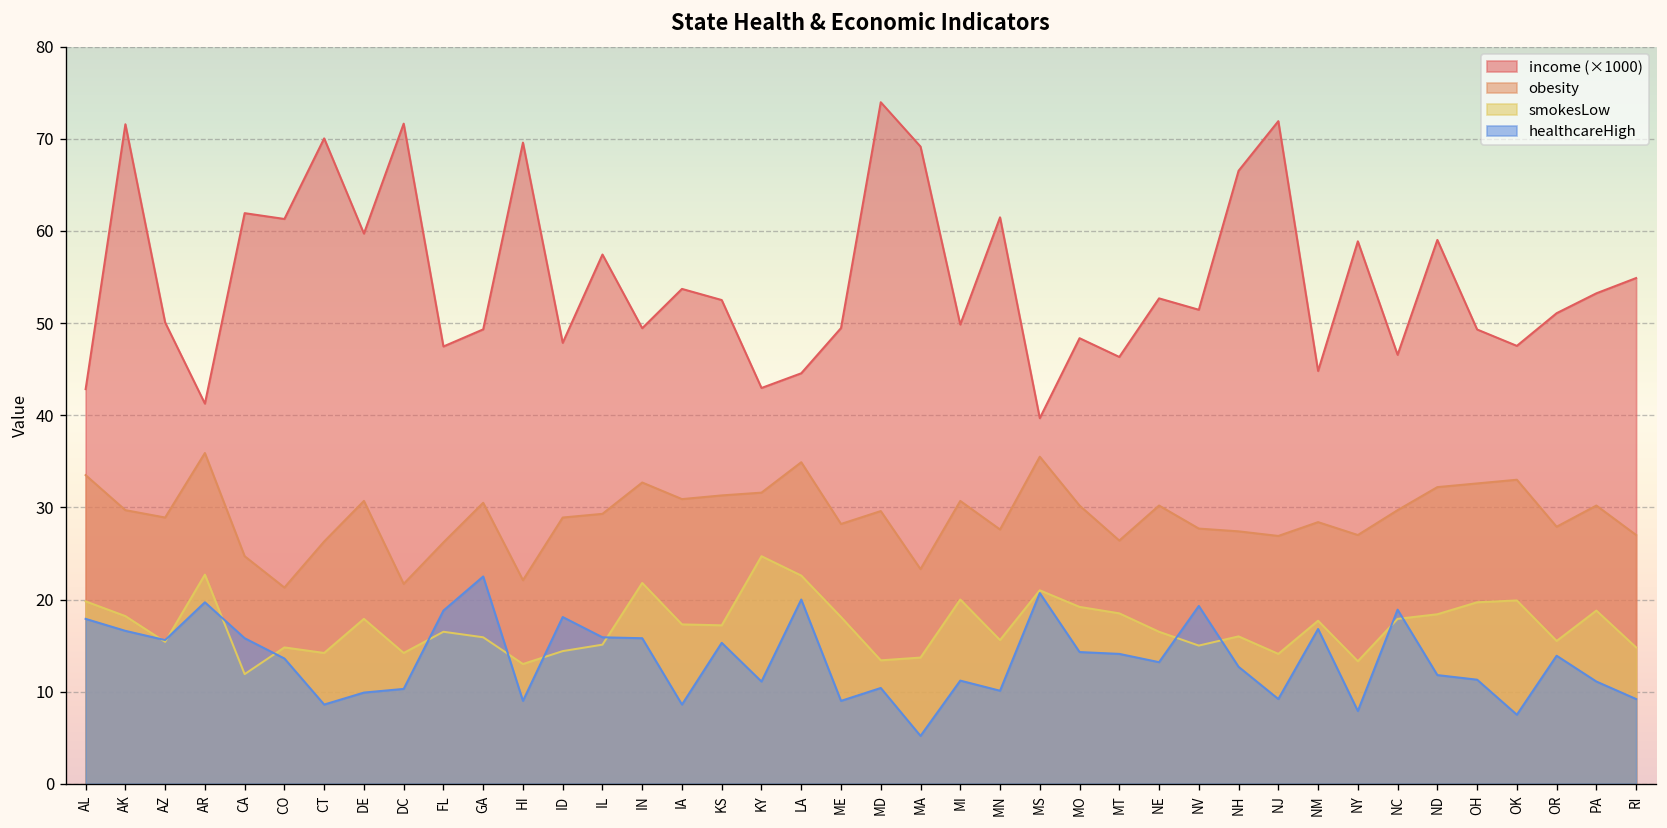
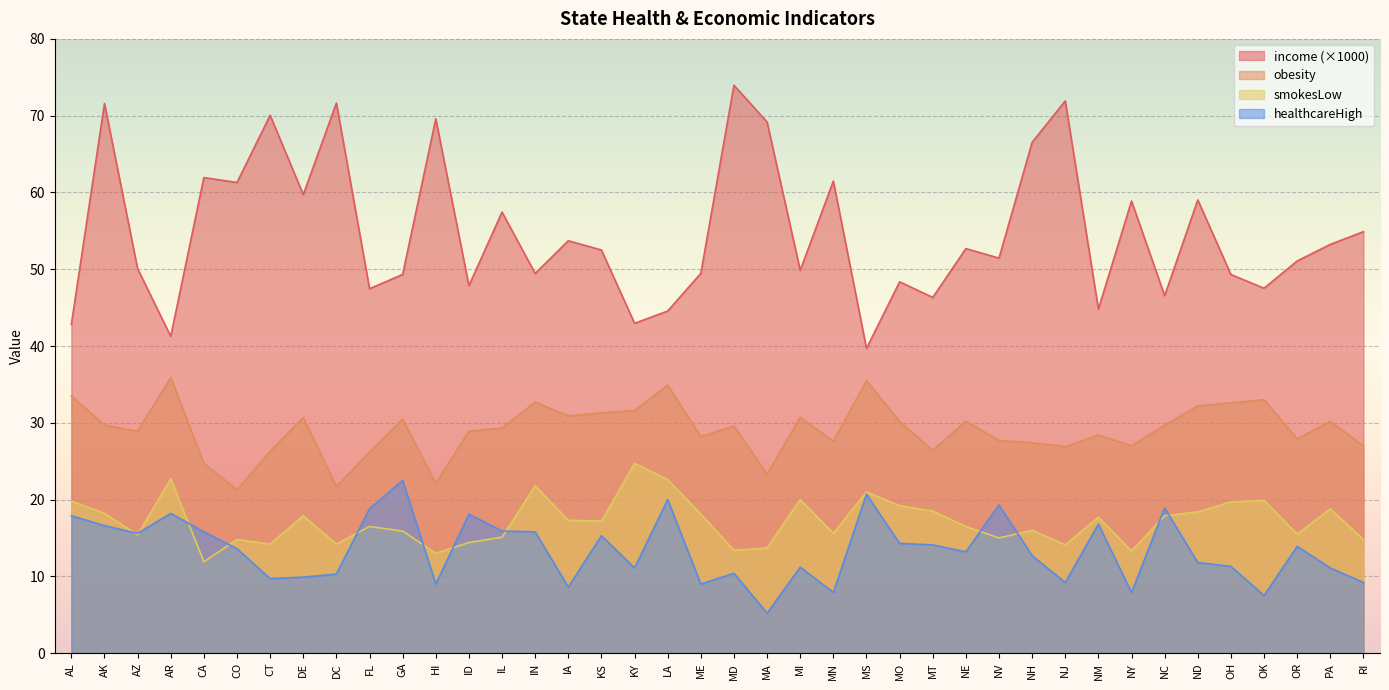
healthcareHigh, AR: 20 -> 18
healthcareHigh, CT: 9 -> 10
healthcareHigh, MN: 10 -> 8
